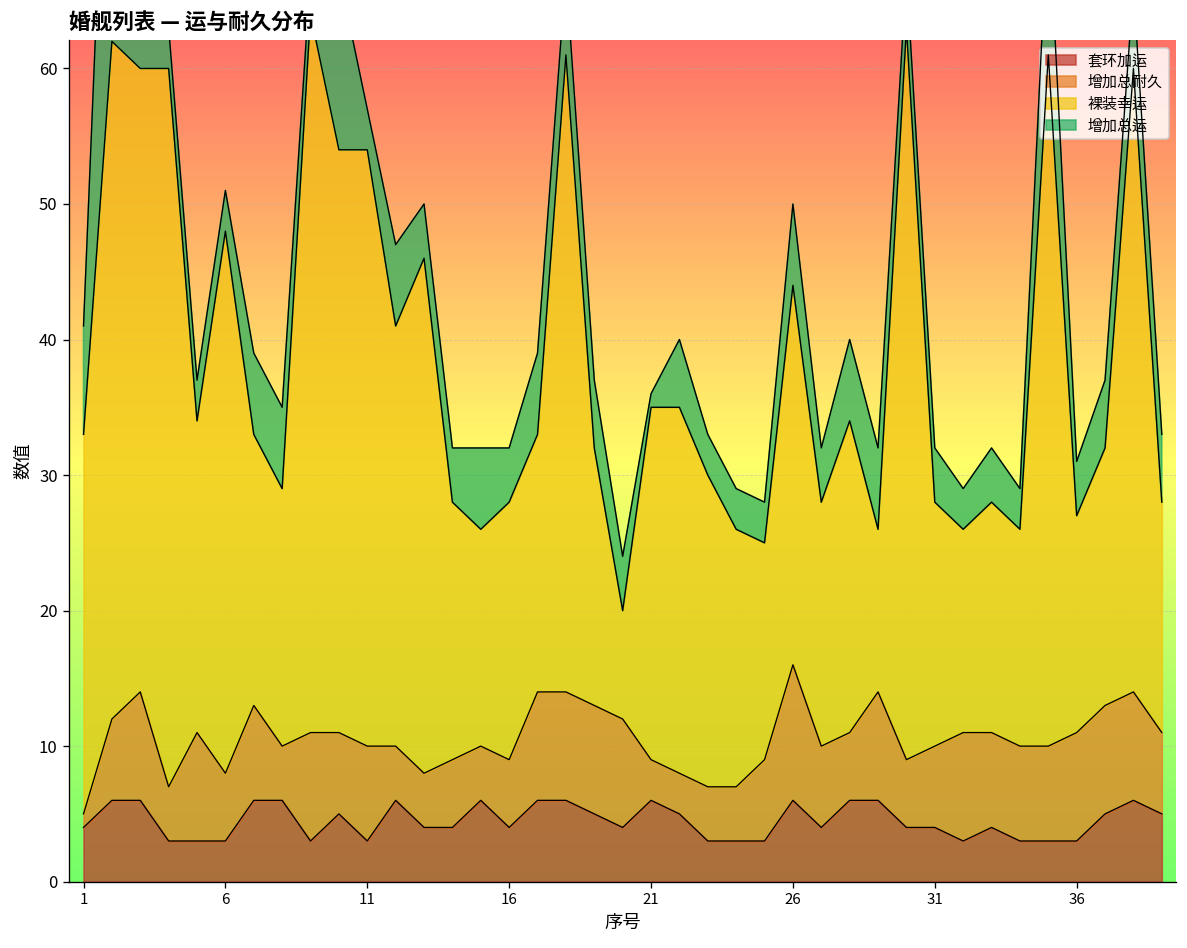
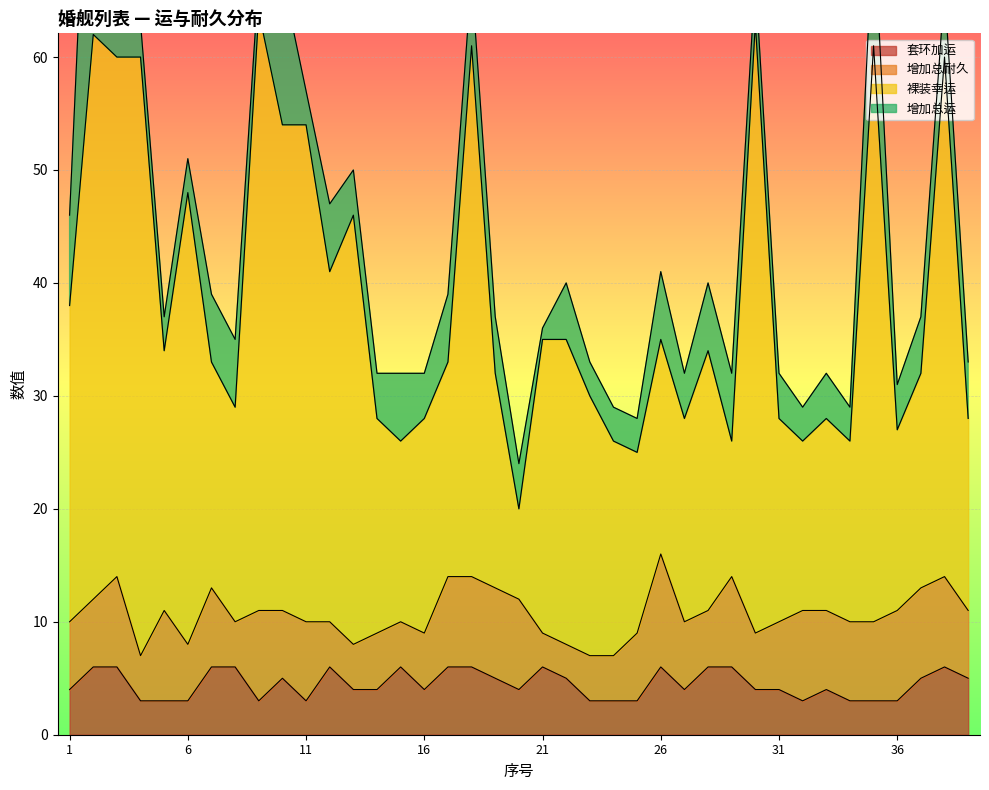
增加总耐久, 1: 1 -> 6
裸装幸运, 26: 28 -> 19
